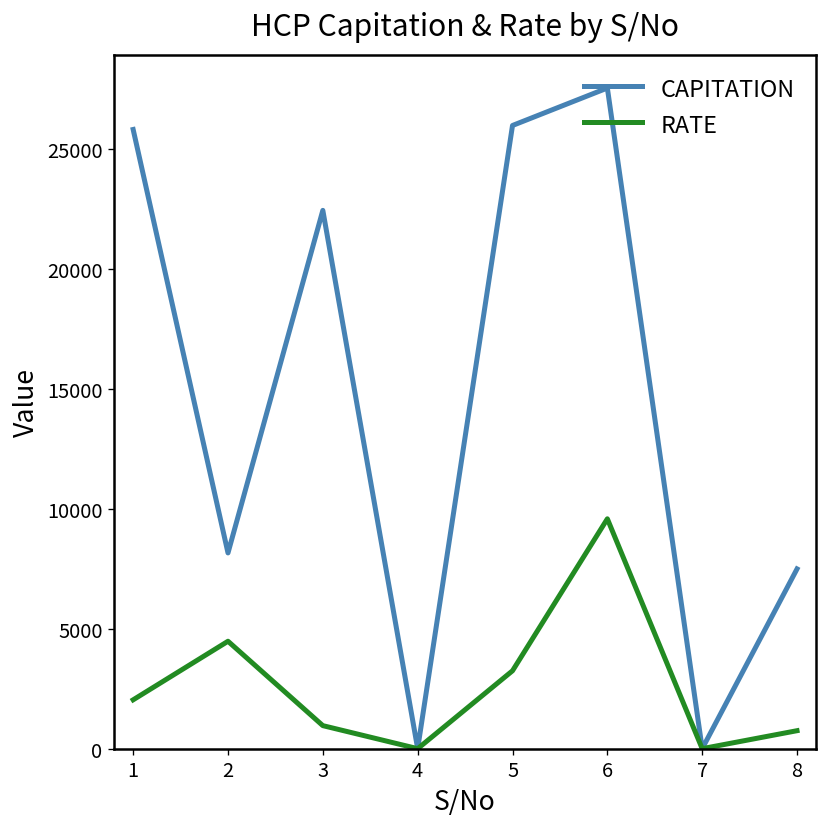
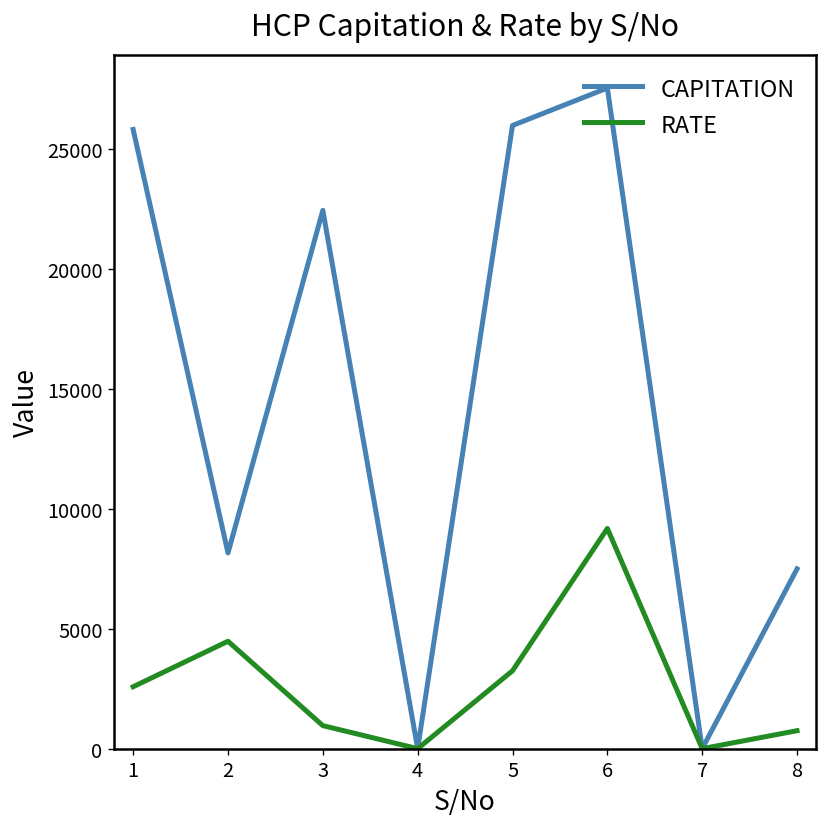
RATE, 1: 2000 -> 2600
RATE, 6: 9600 -> 9200
